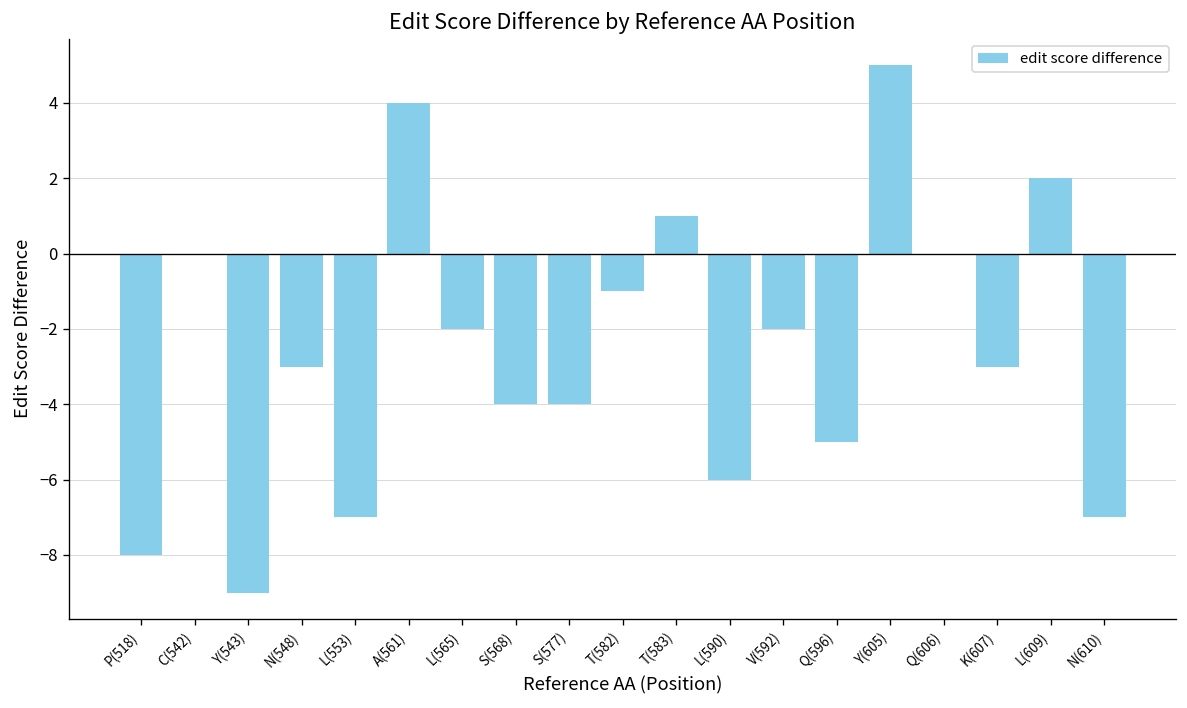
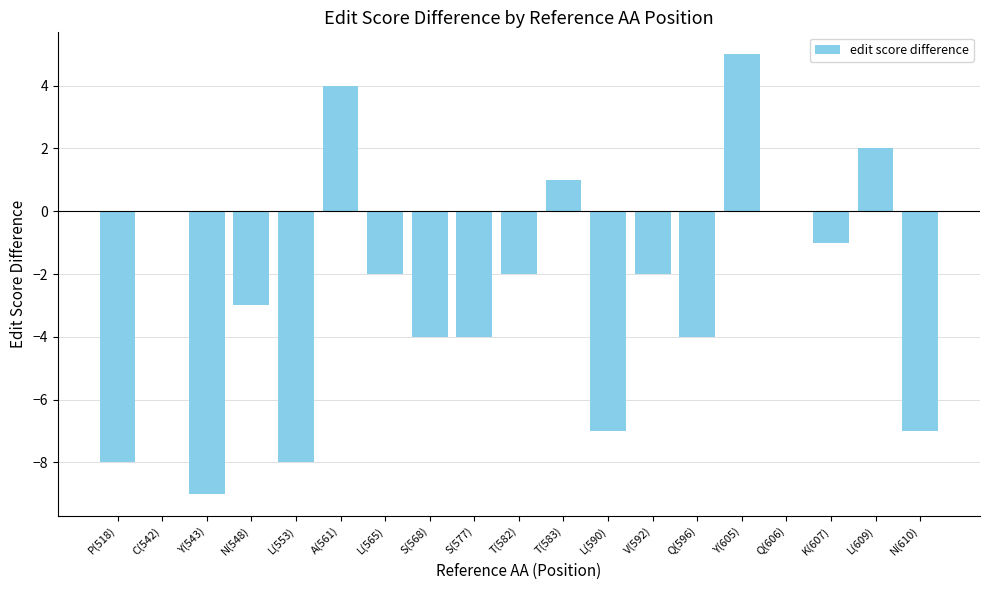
L(553): -7 -> -8
T(582): -1 -> -2
L(590): -6 -> -7
Q(596): -5 -> -4
K(607): -3 -> -1
